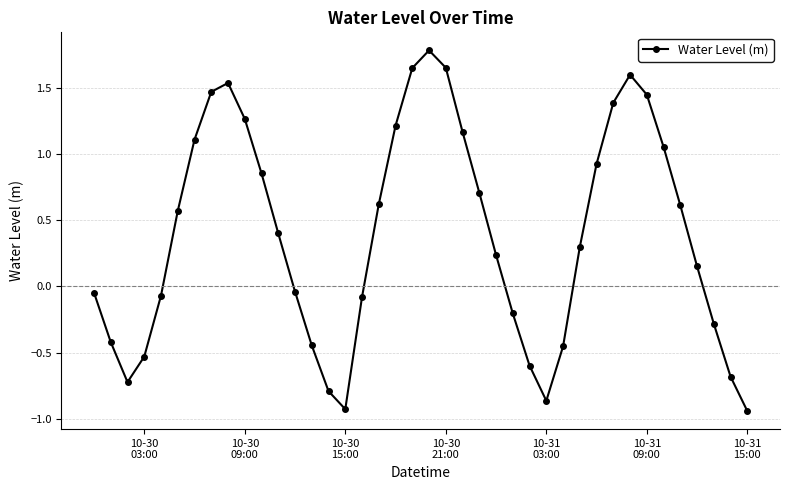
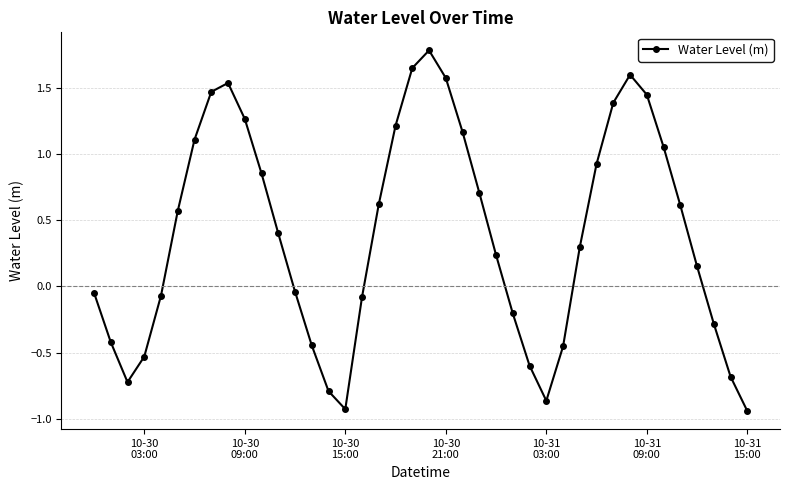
10-30 21:00: 1.65 -> 1.57
